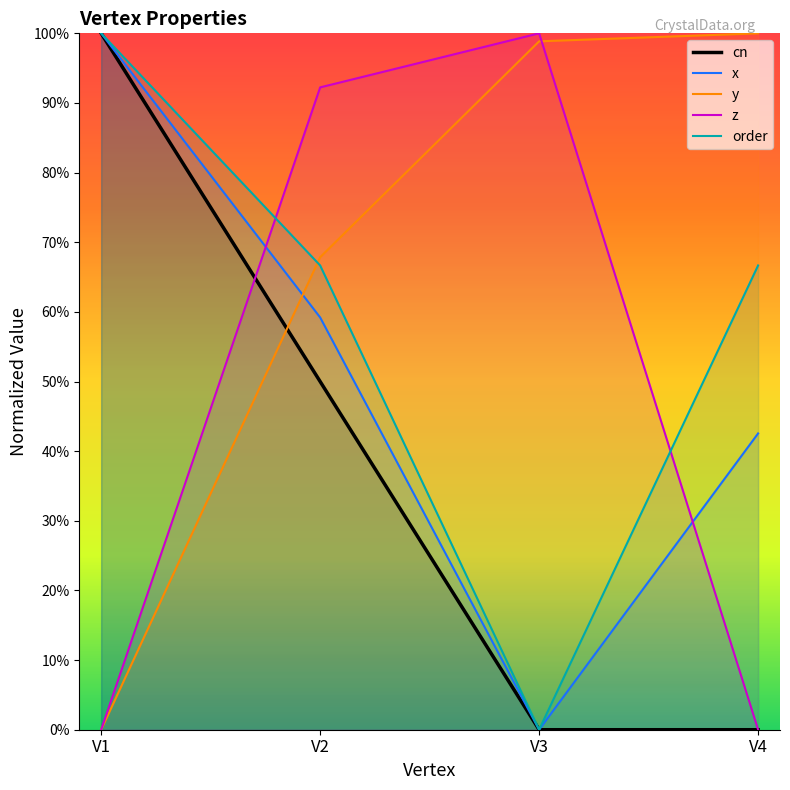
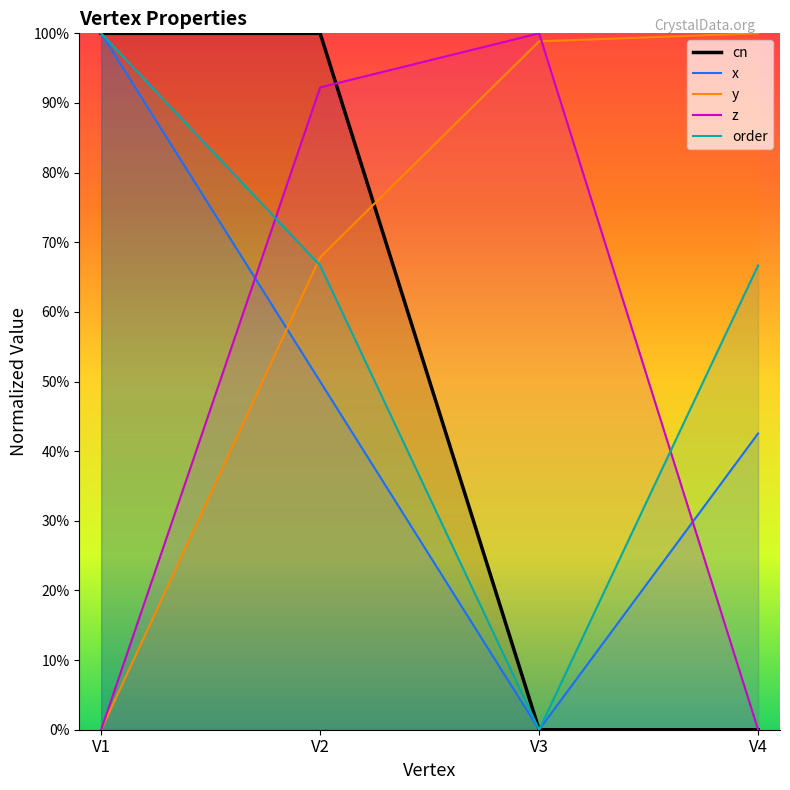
cn, V2: 50% -> 100%
x, V2: 59% -> 50%
